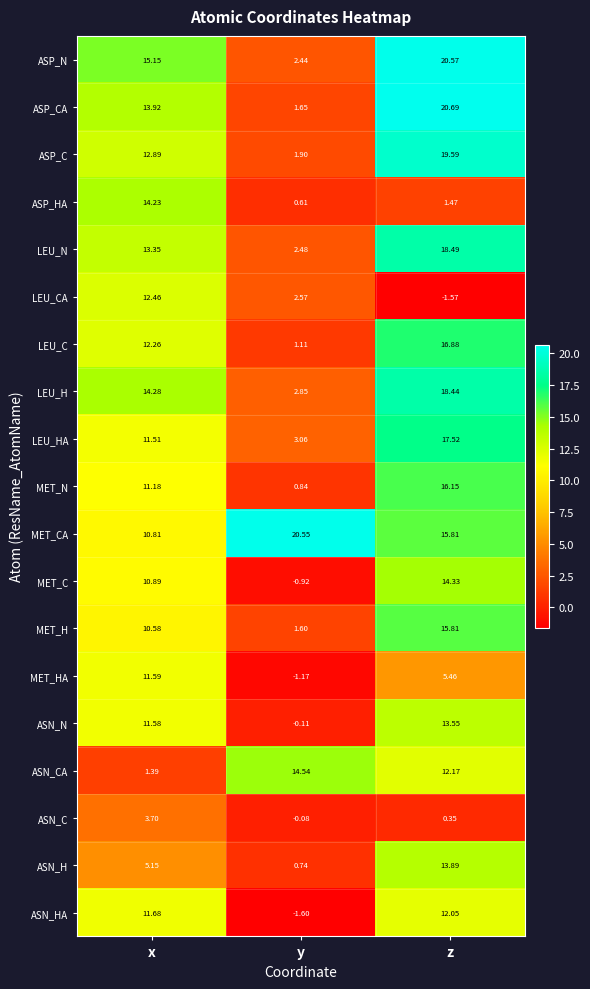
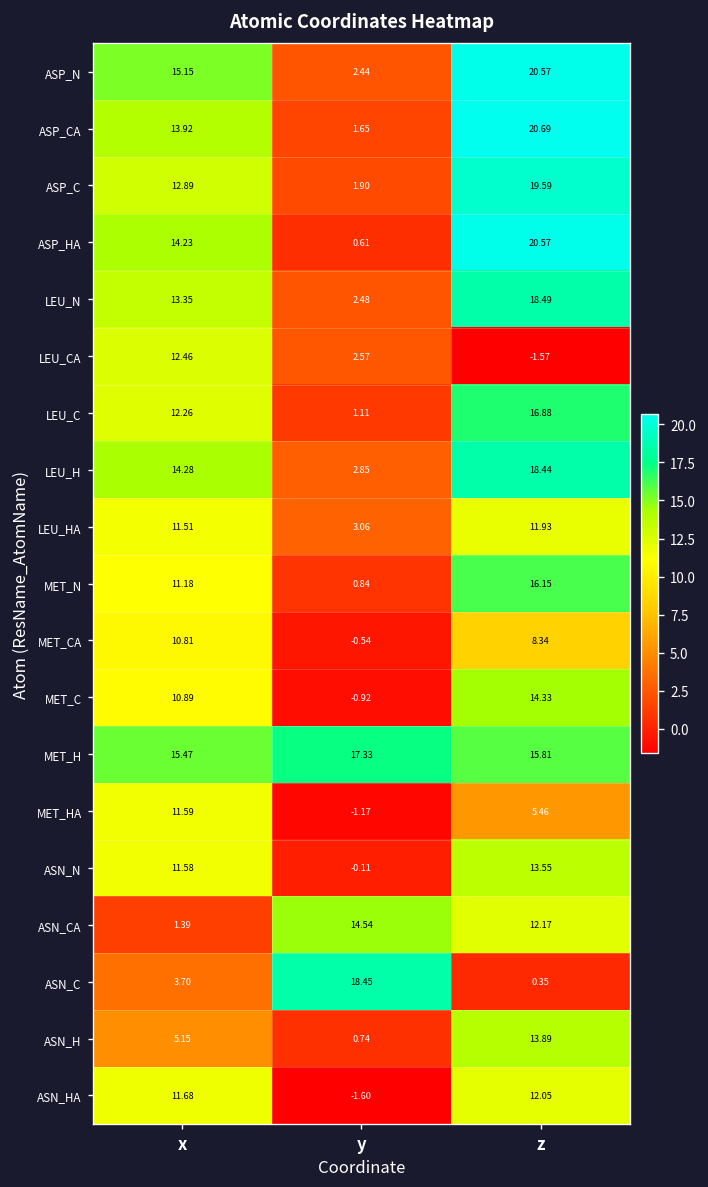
ASP_HA, z: 1.47 -> 20.57
LEU_HA, z: 17.52 -> 11.93
MET_CA, y: 20.55 -> -0.54
MET_CA, z: 15.81 -> 8.34
MET_H, x: 10.58 -> 15.47
MET_H, y: 1.60 -> 17.33
ASN_C, y: -0.08 -> 18.45
